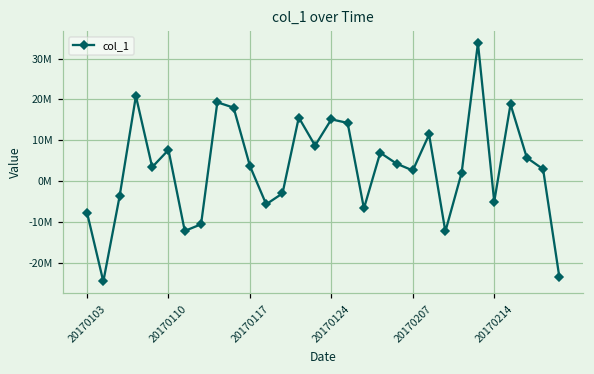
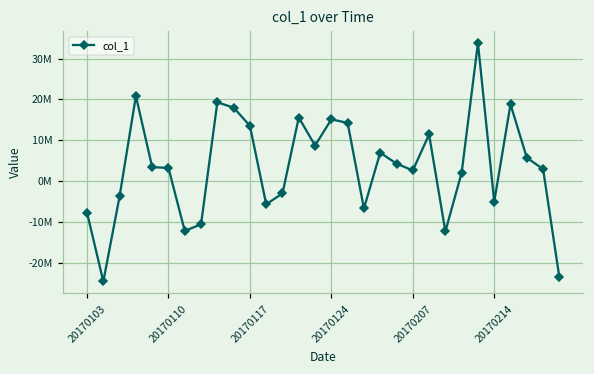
20170110: 8000000 -> 3000000
20170117: 4000000 -> 14000000
